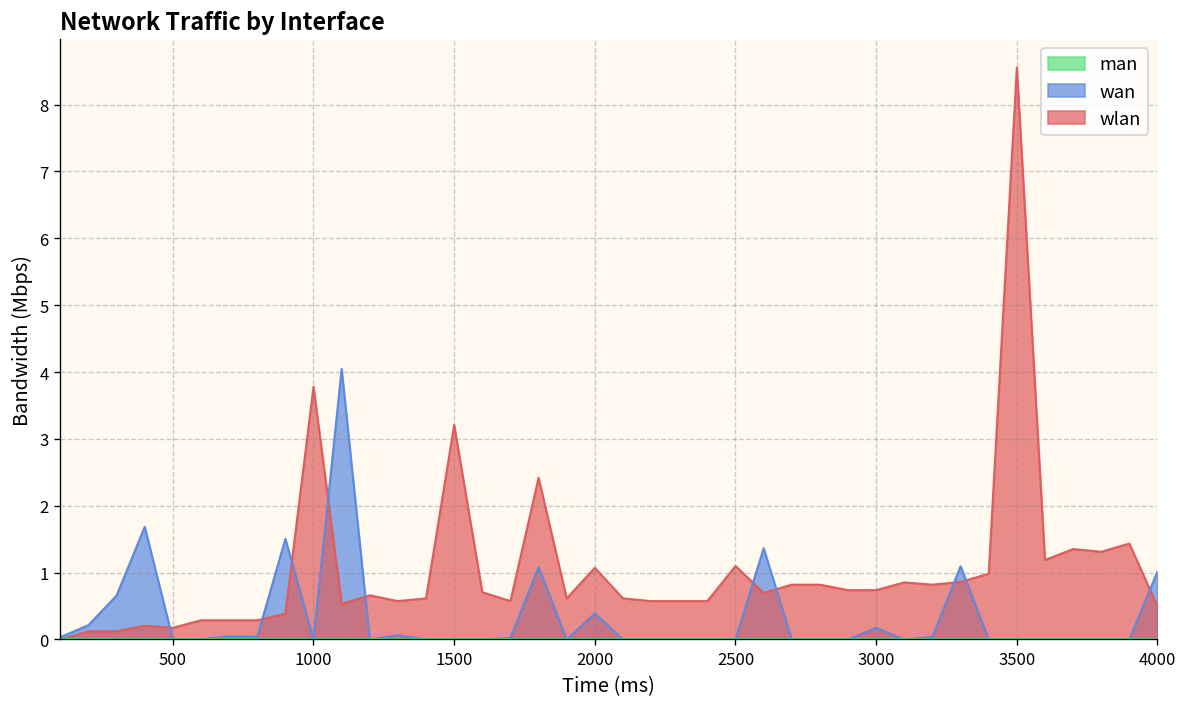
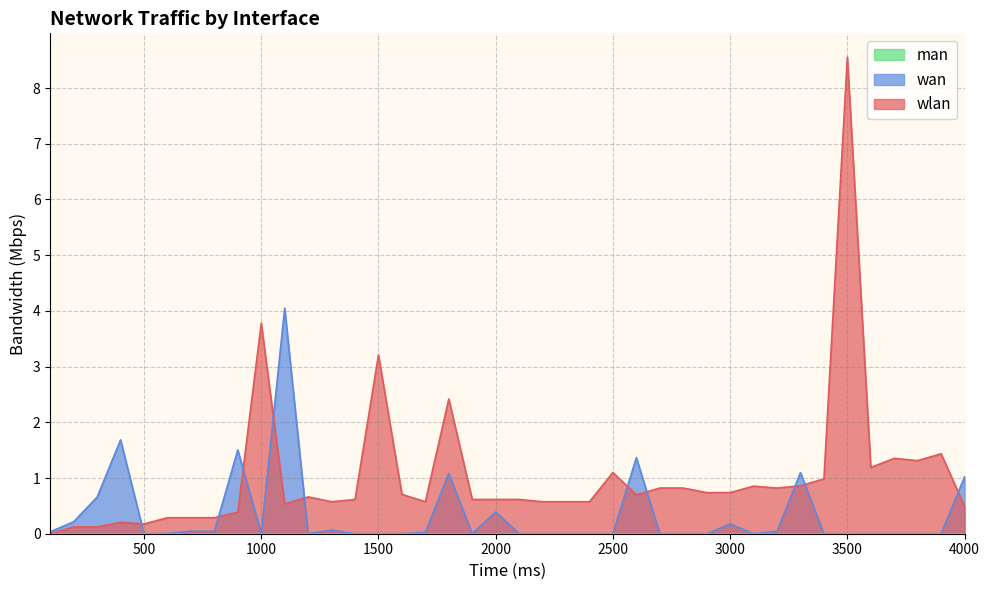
wlan, 2000: 1.1 -> 0.6
